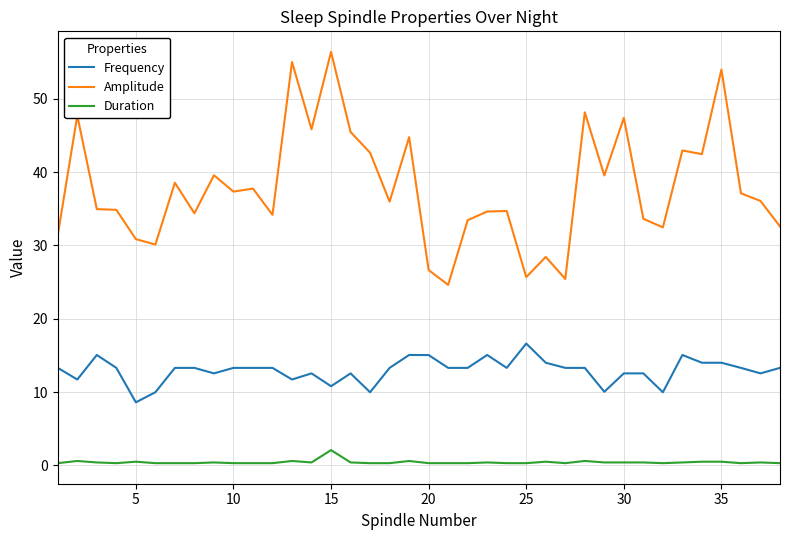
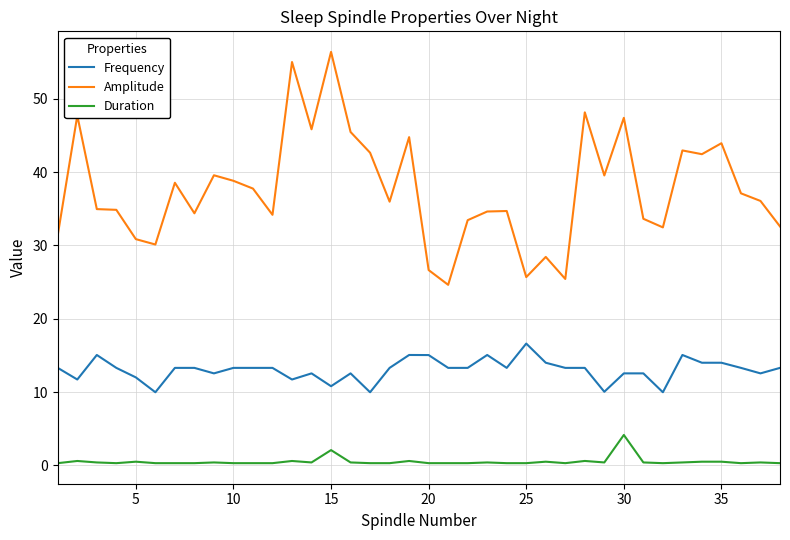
Frequency, 5: 9 -> 12
Amplitude, 10: 37 -> 39
Duration, 30: 0 -> 4
Amplitude, 35: 54 -> 44
